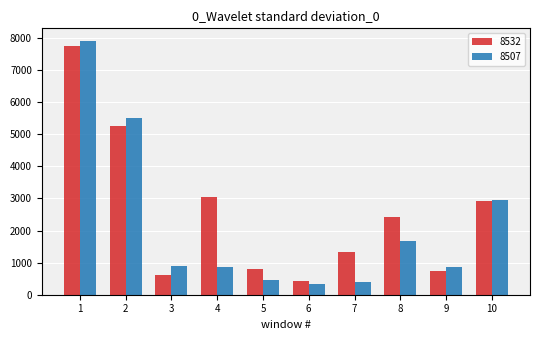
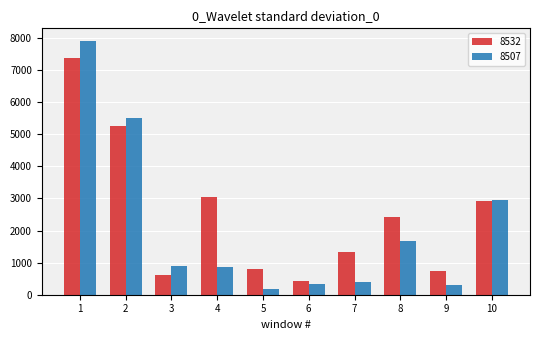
8532, 1: 7800 -> 7400
8507, 5: 500 -> 200
8507, 9: 900 -> 300
